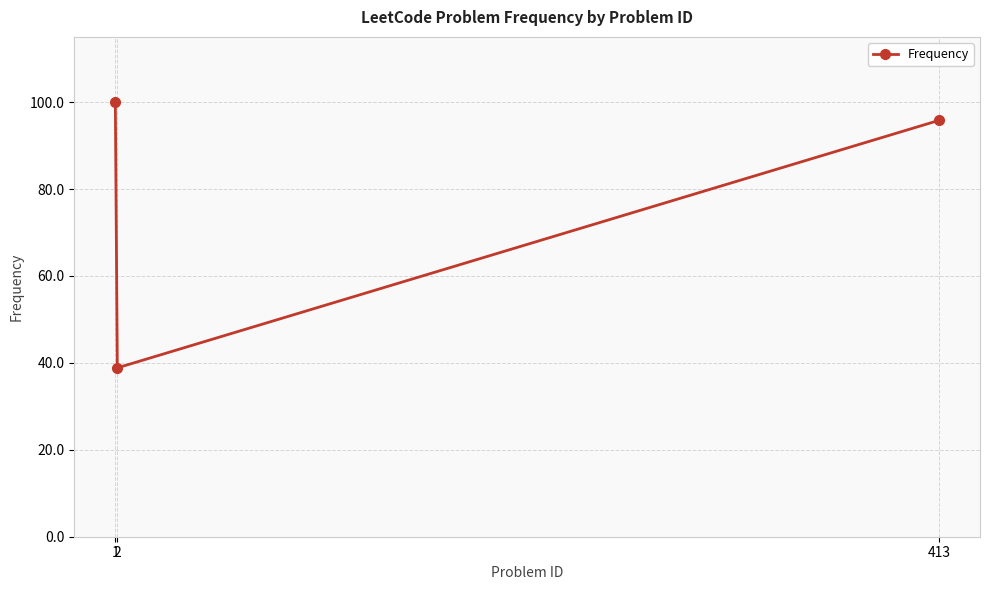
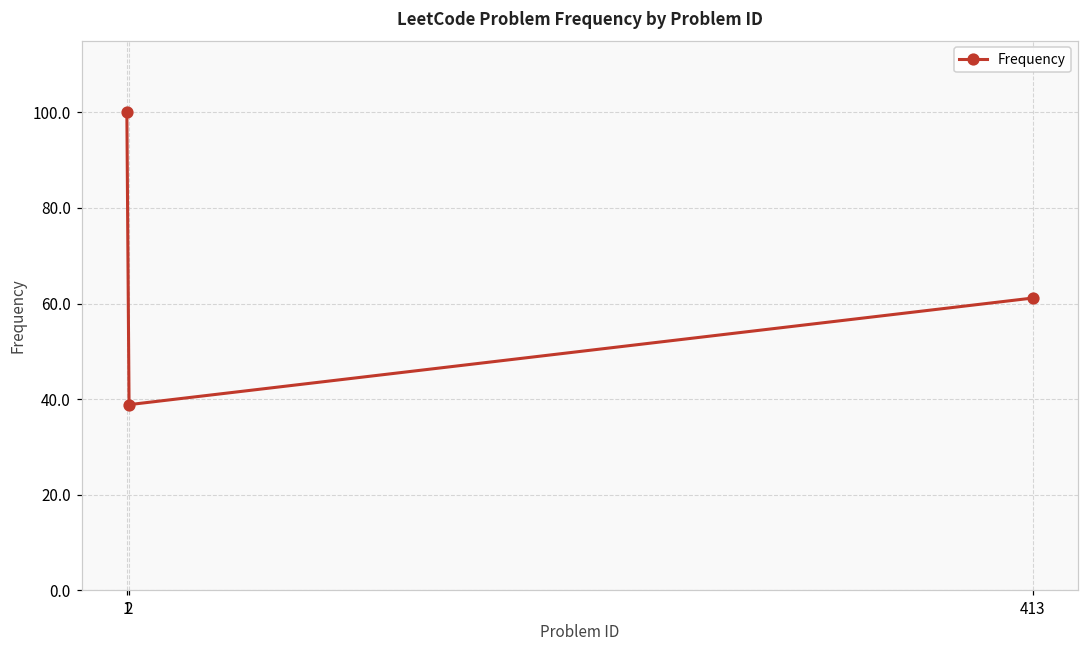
413: 96 -> 61
